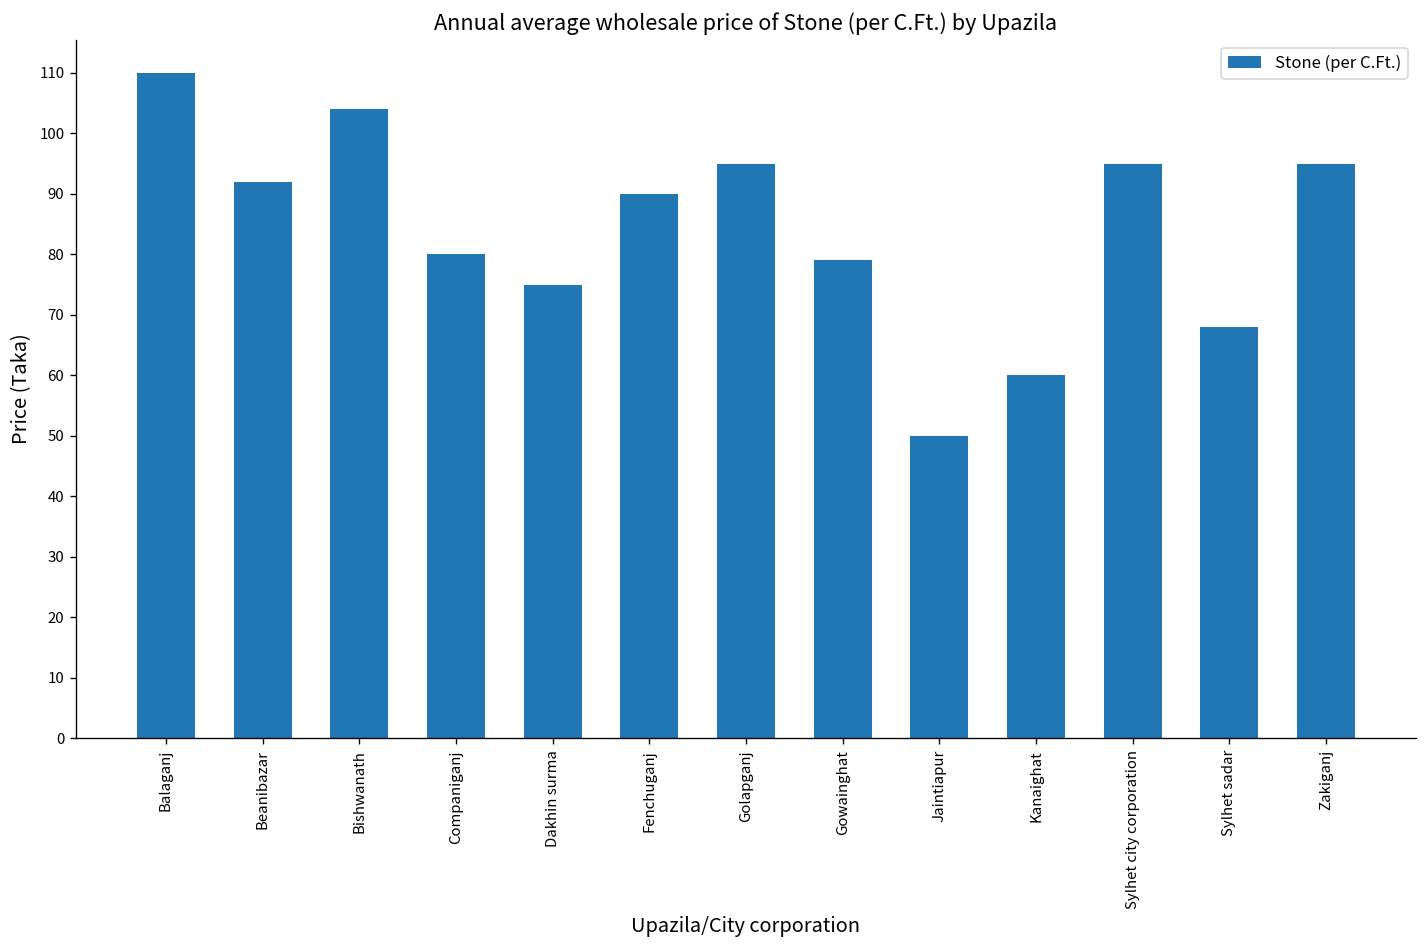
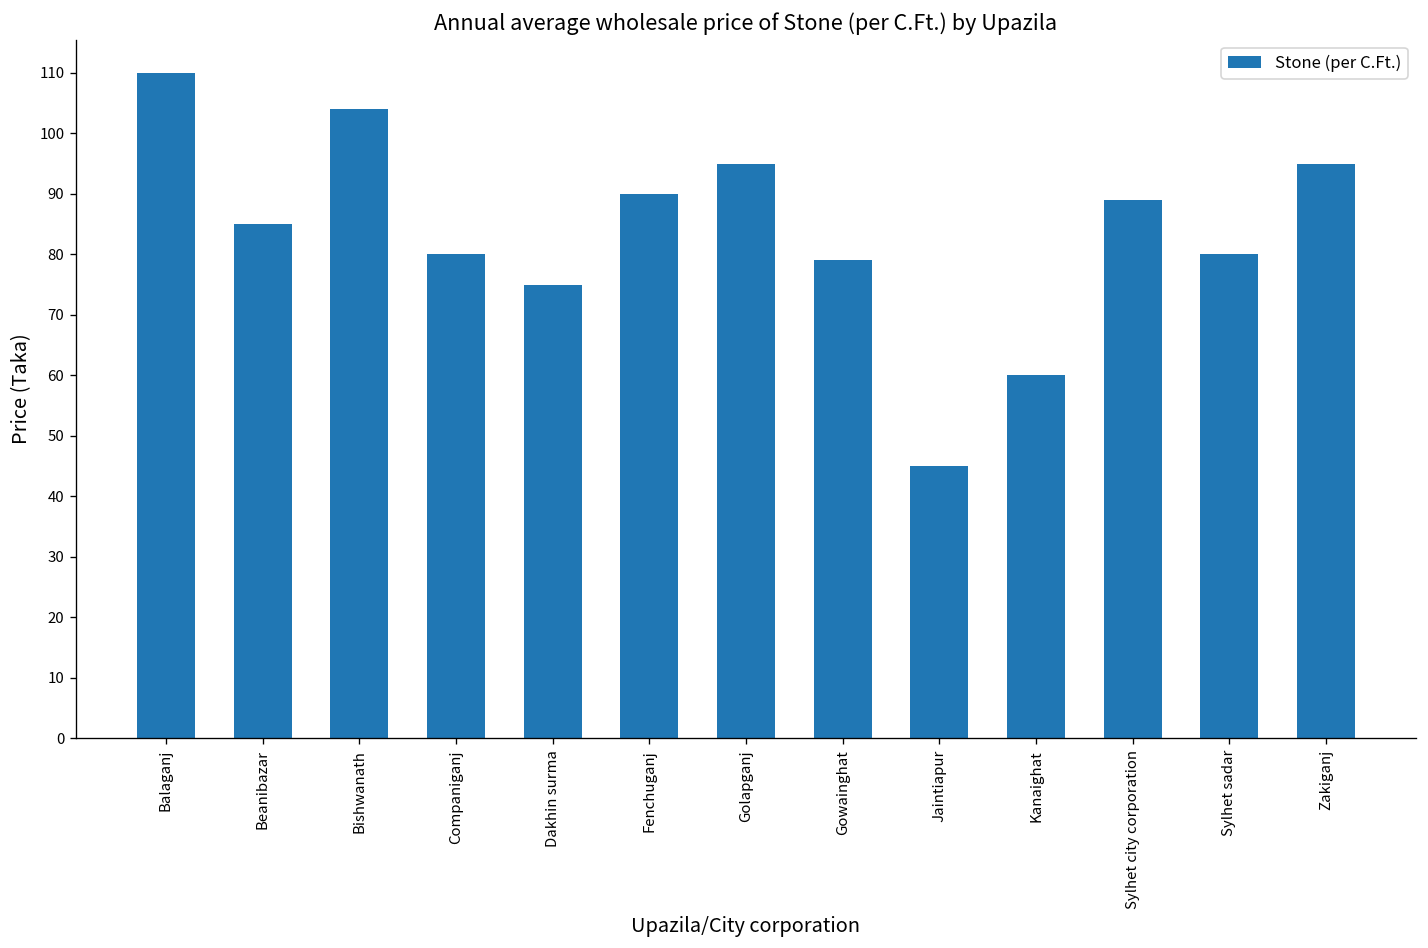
Beanibazar: 92 -> 85
Jaintiapur: 50 -> 45
Sylhet city corporation: 95 -> 89
Sylhet sadar: 68 -> 80
